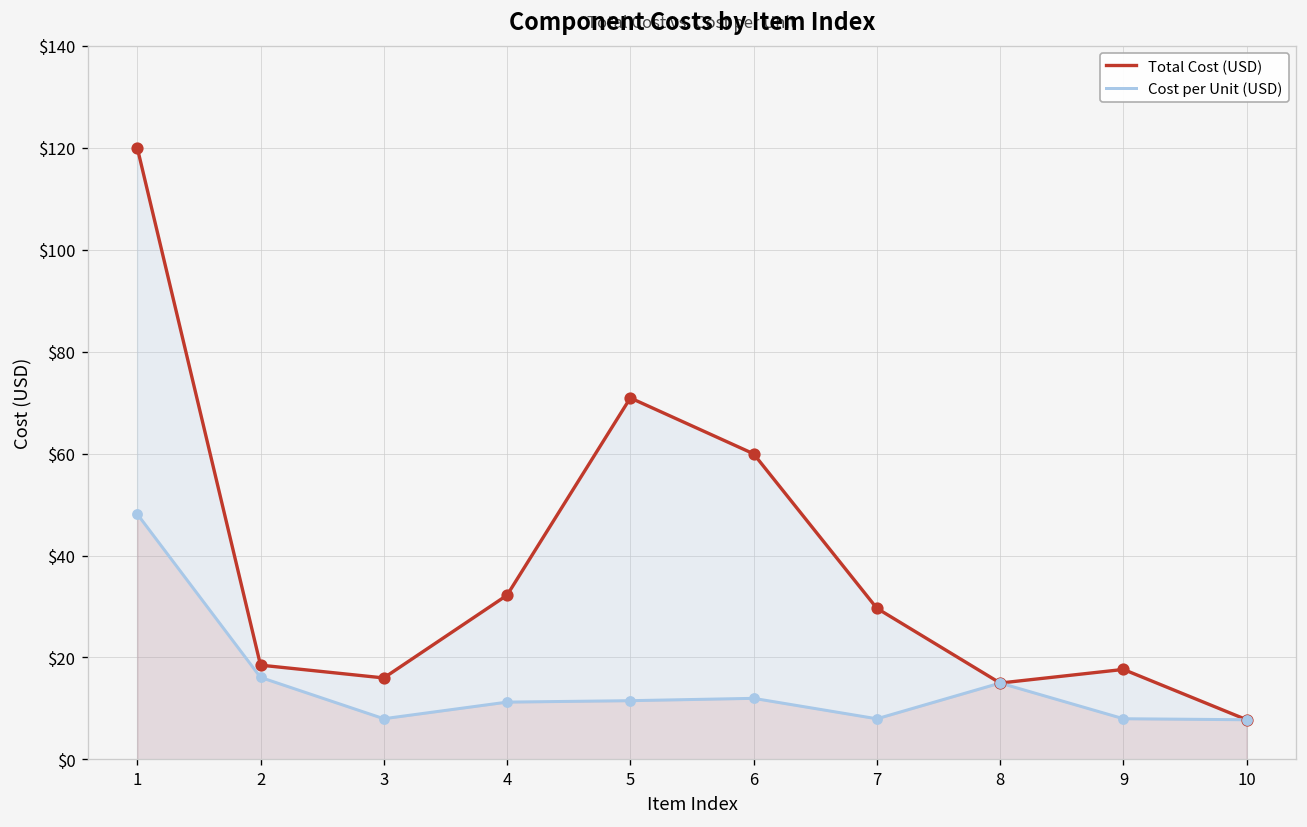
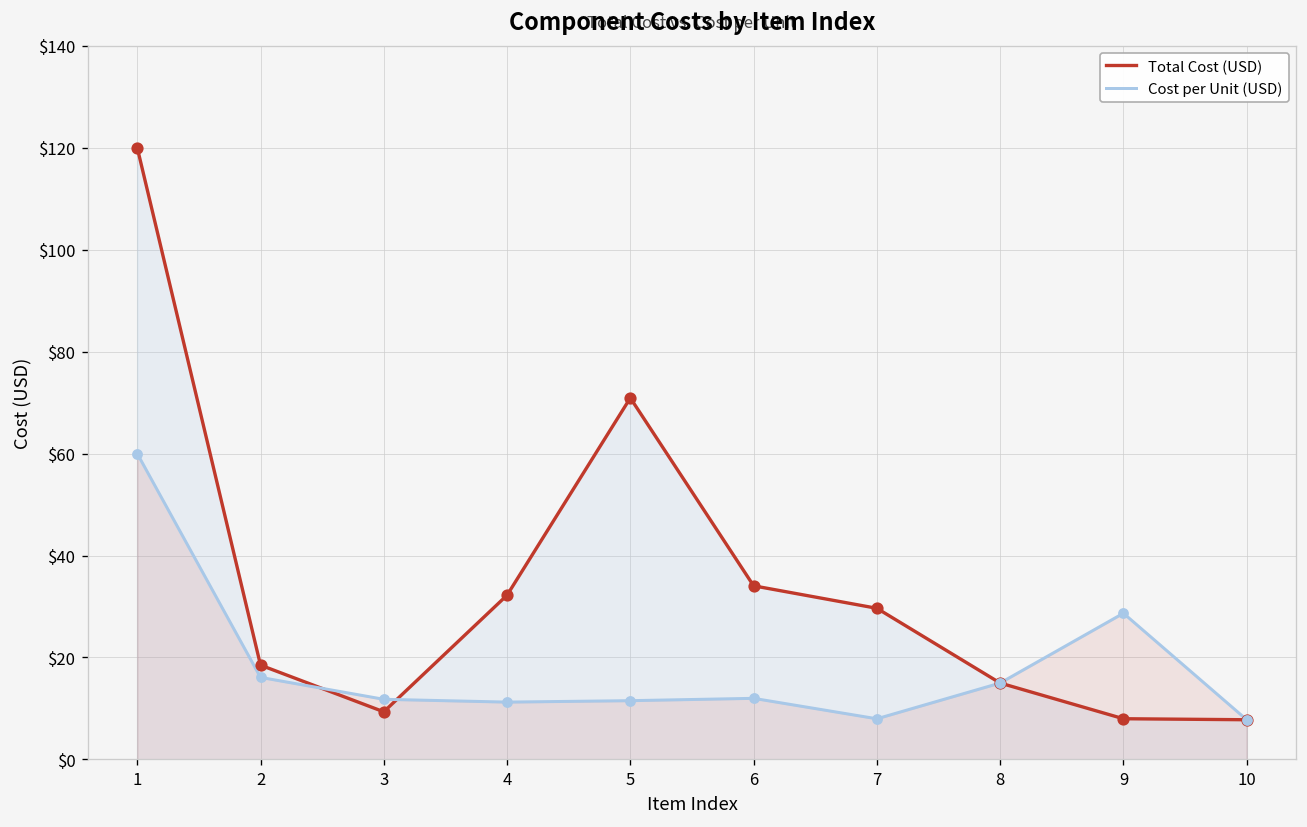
Cost per Unit (USD), 1: $48 -> $60
Total Cost (USD), 3: $16 -> $9
Cost per Unit (USD), 3: $8 -> $12
Total Cost (USD), 6: $60 -> $34
Total Cost (USD), 9: $18 -> $8
Cost per Unit (USD), 9: $8 -> $29
